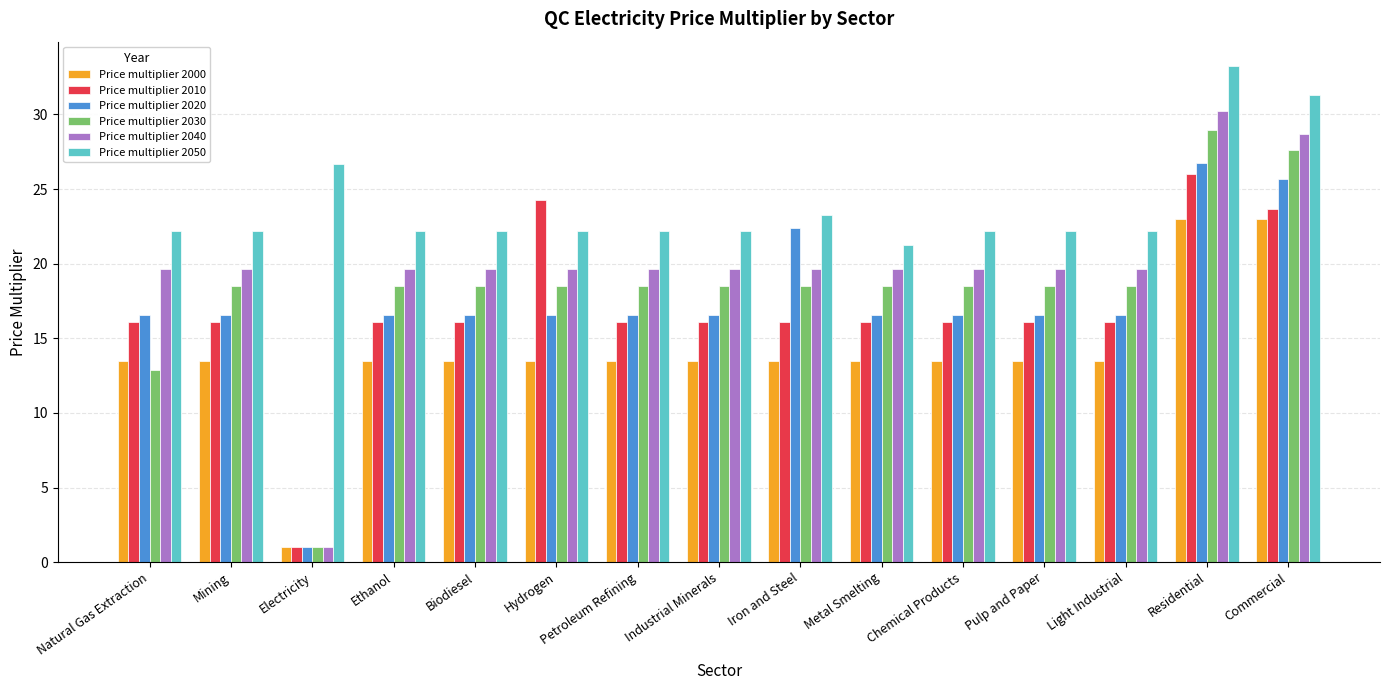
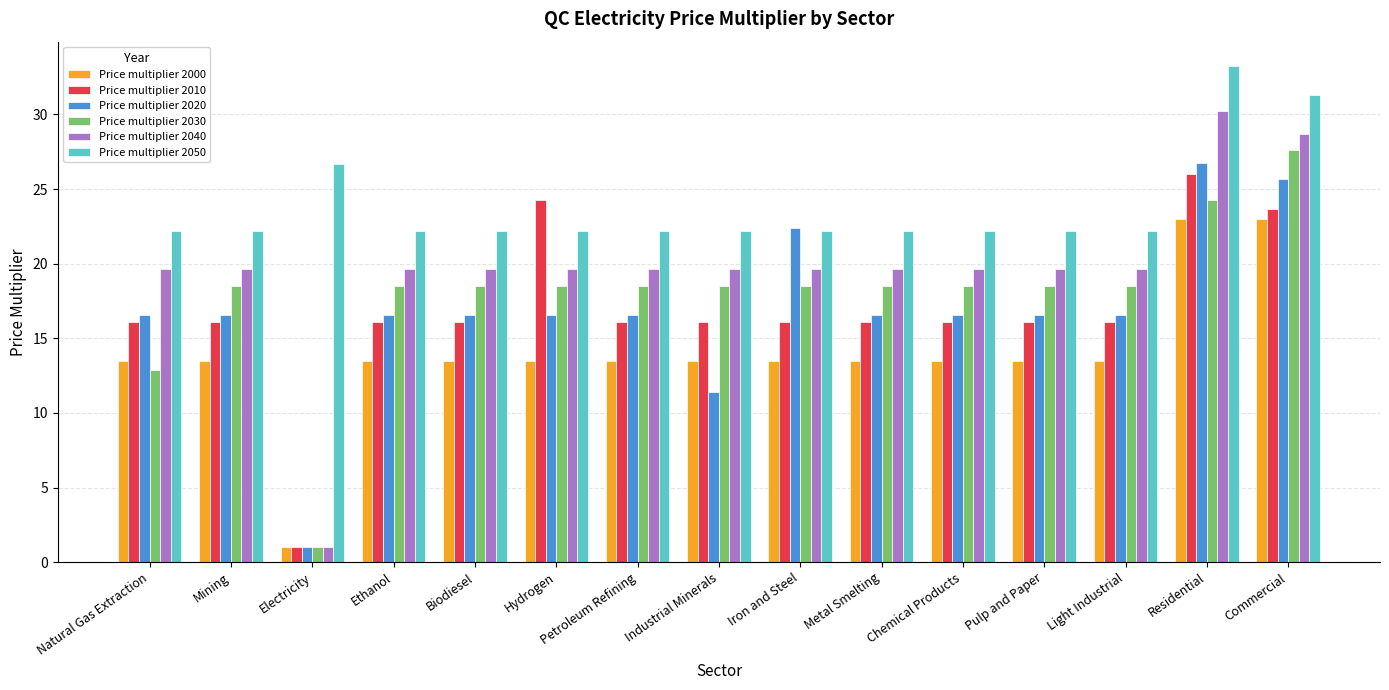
Price multiplier 2020, Industrial Minerals: 16.6 -> 11.4
Price multiplier 2050, Iron and Steel: 23.3 -> 22.2
Price multiplier 2050, Metal Smelting: 21.3 -> 22.2
Price multiplier 2030, Residential: 29.0 -> 24.3
